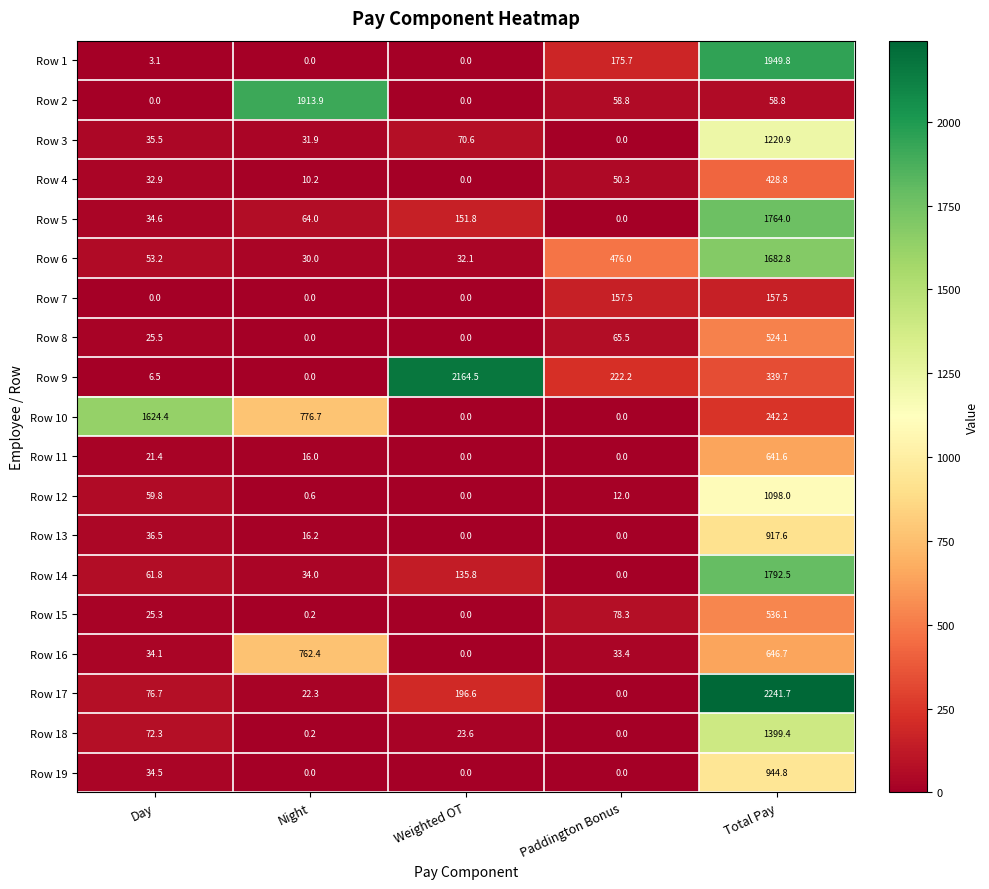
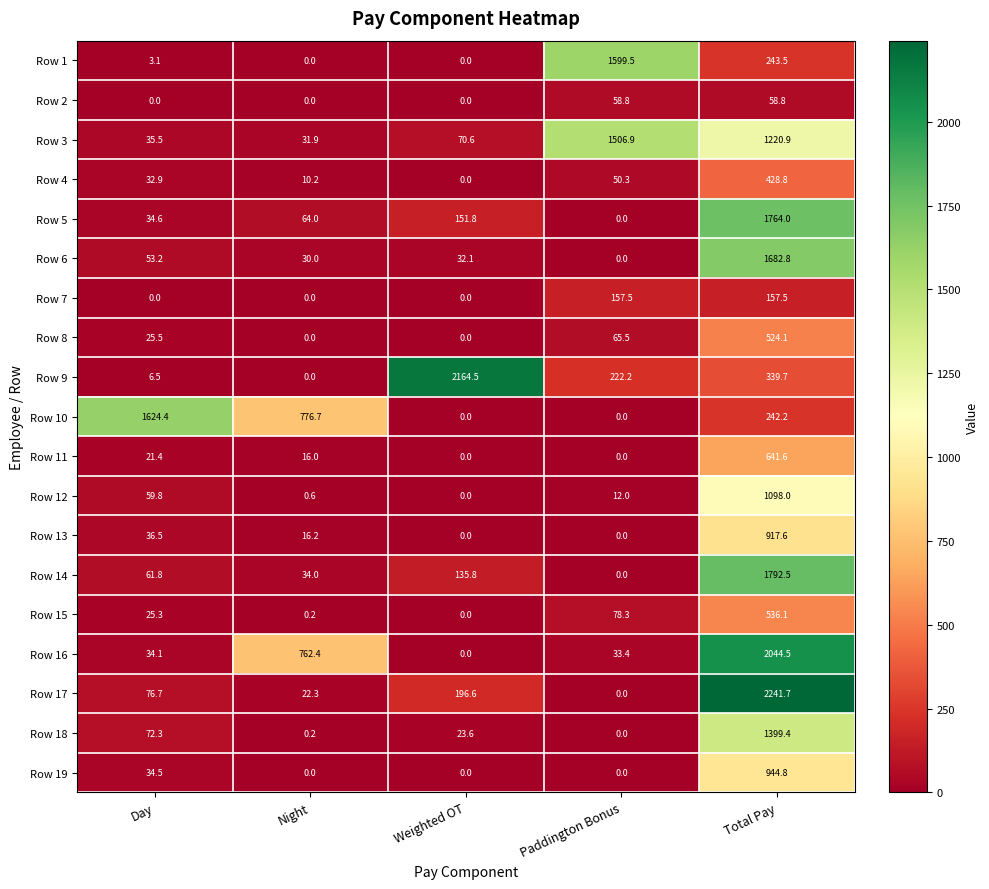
Row 1, Paddington Bonus: 175.7 -> 1599.5
Row 1, Total Pay: 1949.8 -> 243.5
Row 2, Night: 1913.9 -> 0.0
Row 3, Paddington Bonus: 0.0 -> 1506.9
Row 6, Paddington Bonus: 476.0 -> 0.0
Row 16, Total Pay: 646.7 -> 2044.5
